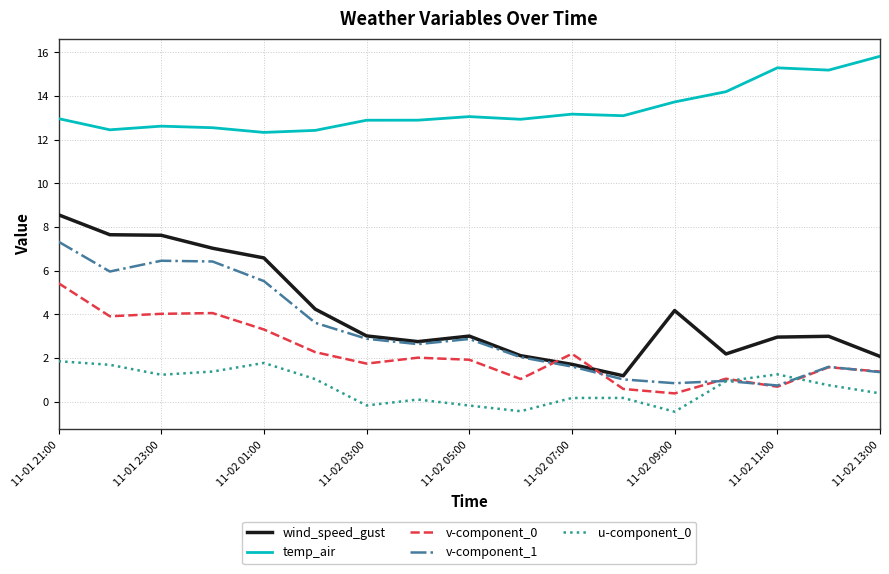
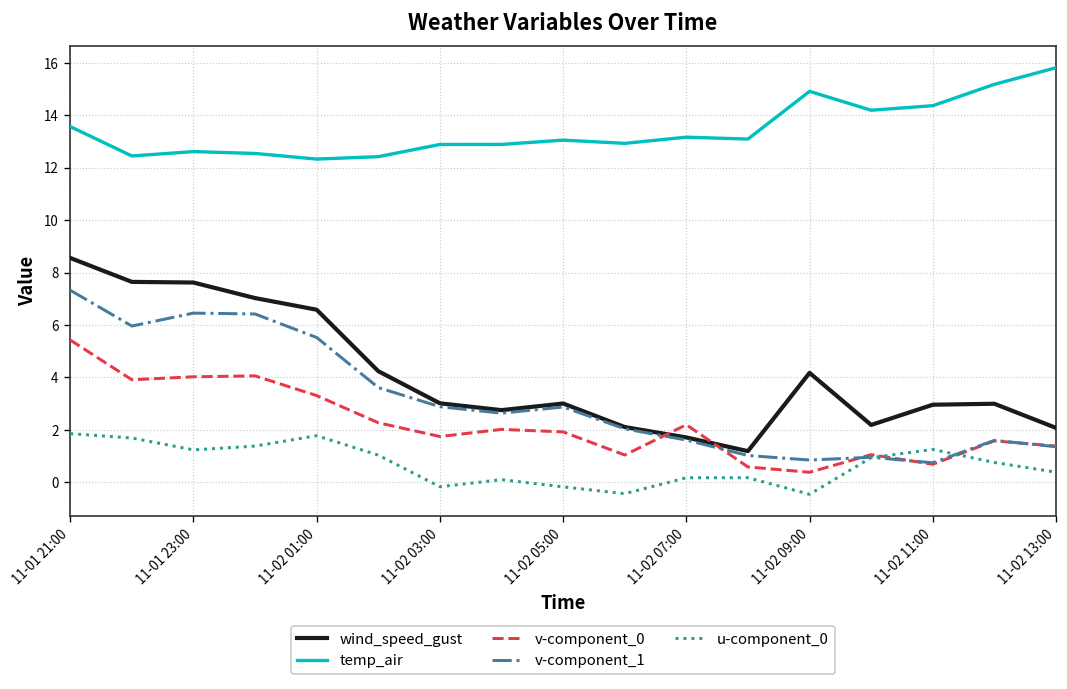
temp_air, 11-01 21:00: 13.0 -> 13.6
temp_air, 11-02 09:00: 13.7 -> 14.9
temp_air, 11-02 11:00: 15.3 -> 14.4
